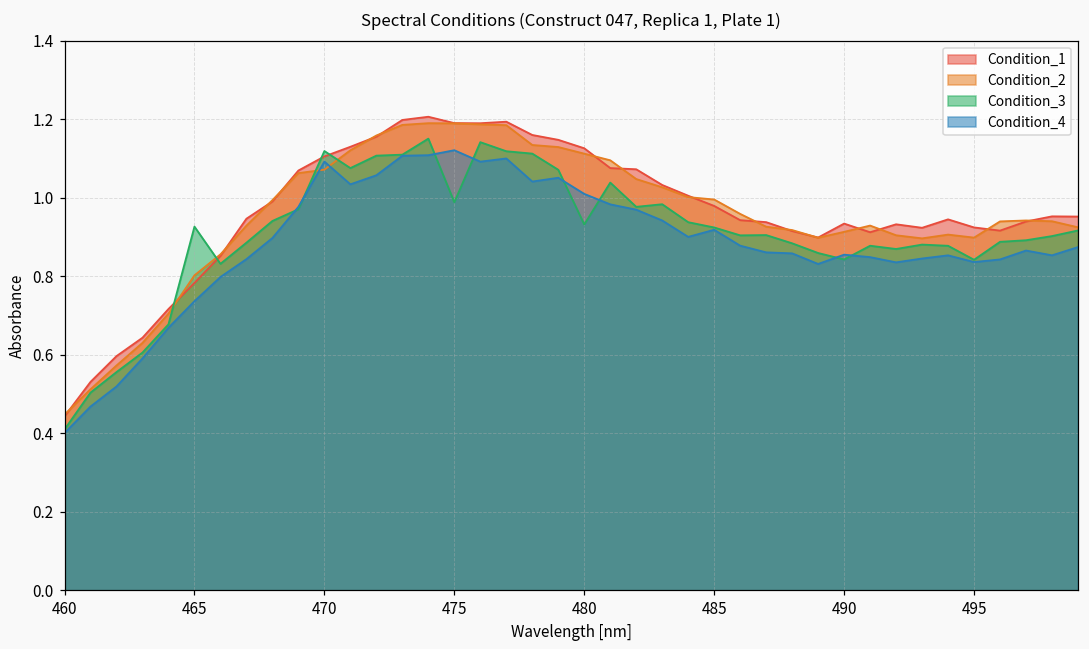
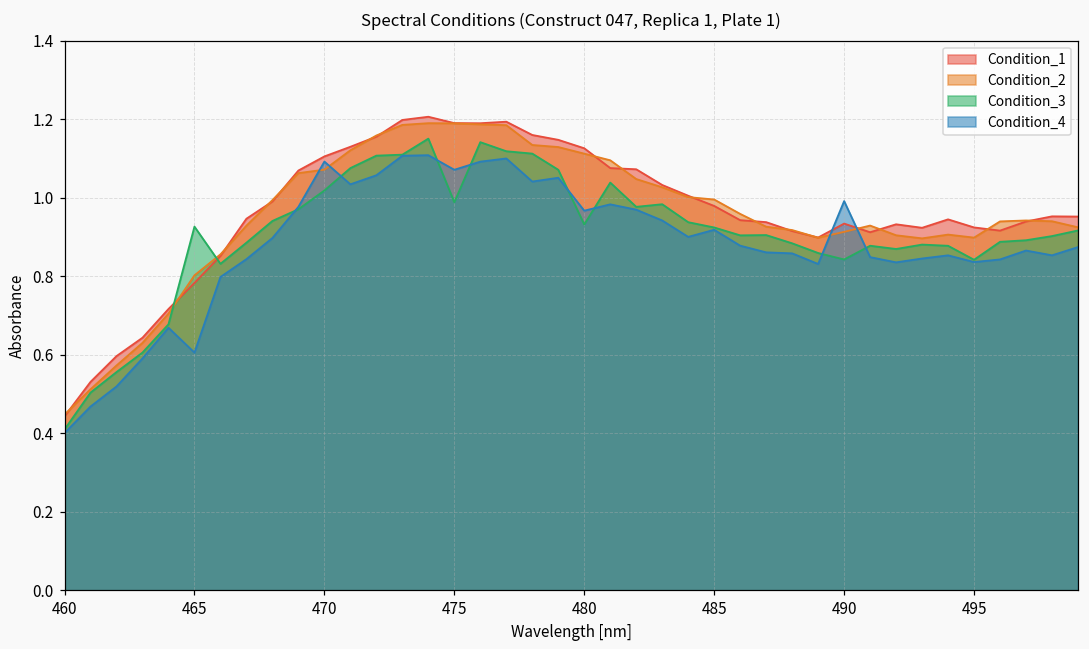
Condition_4, 465: 0.74 -> 0.61
Condition_3, 470: 1.12 -> 1.02
Condition_4, 475: 1.12 -> 1.07
Condition_4, 480: 1.01 -> 0.97
Condition_4, 490: 0.86 -> 0.99
